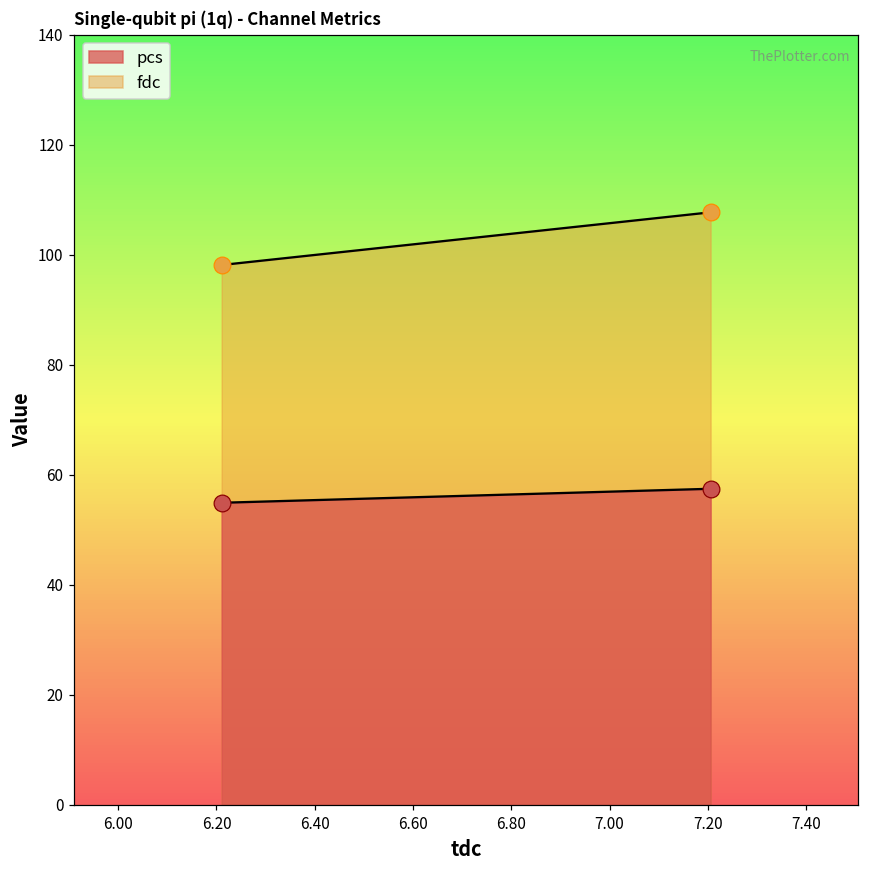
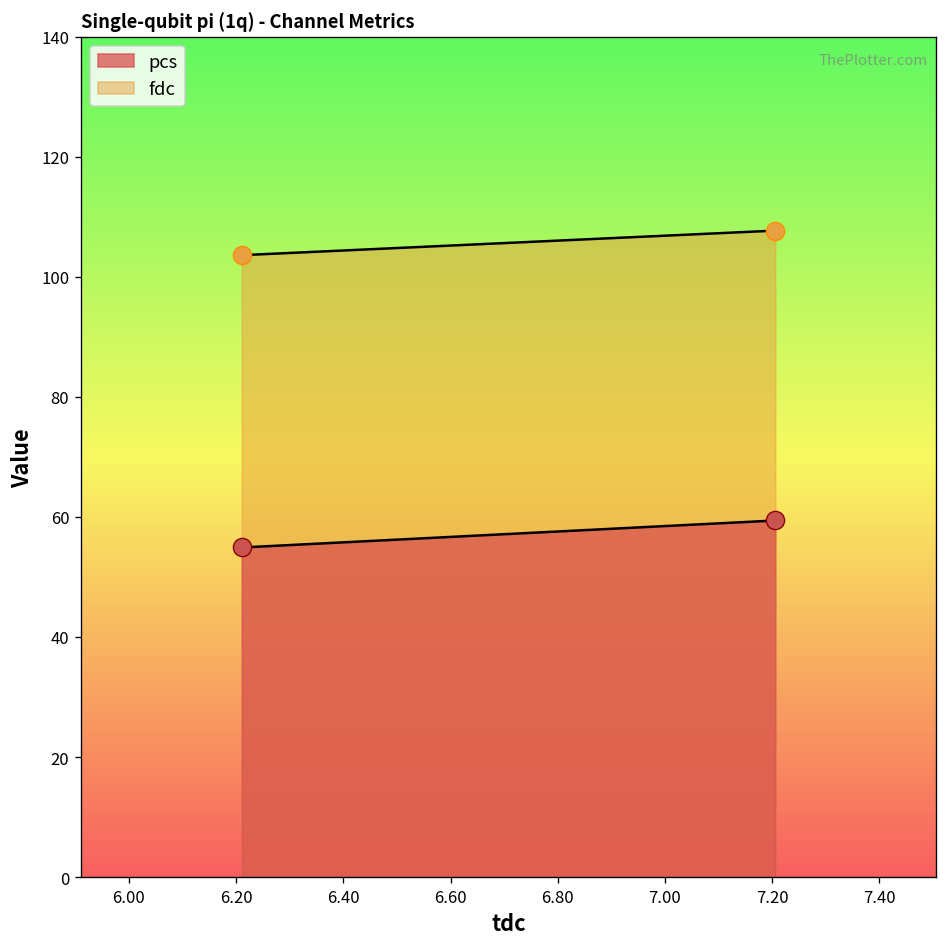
fdc, 6.20: 98 -> 104
pcs, 7.20: 57 -> 59
